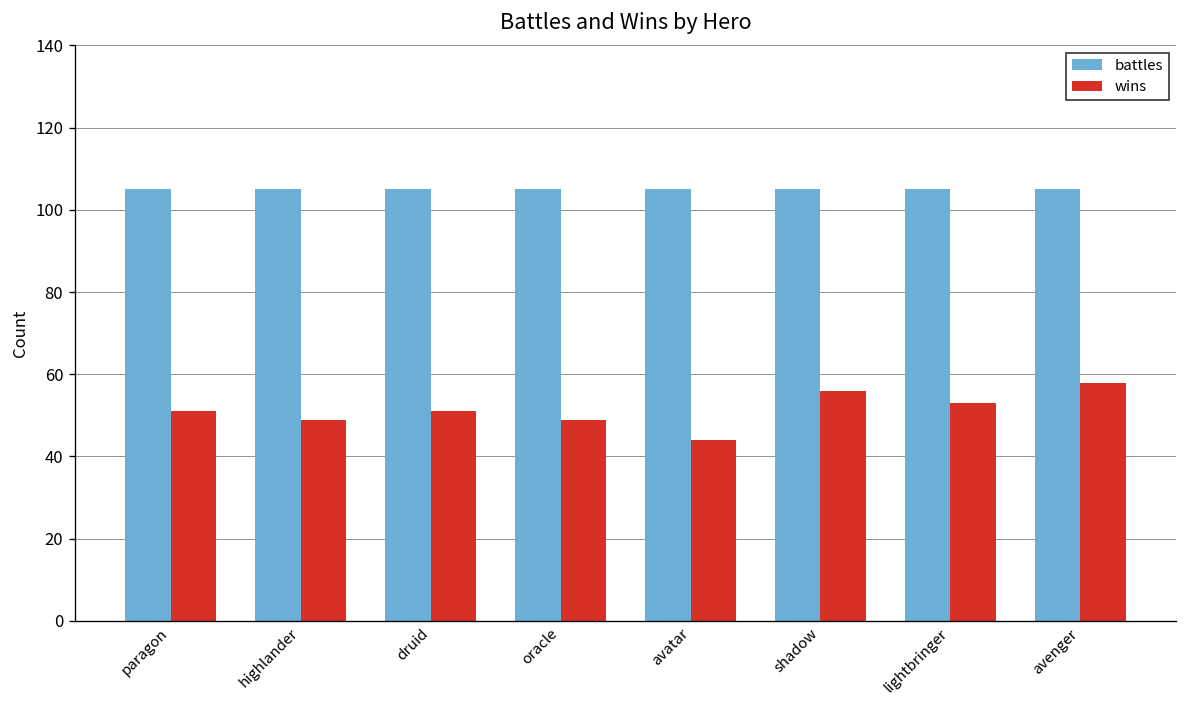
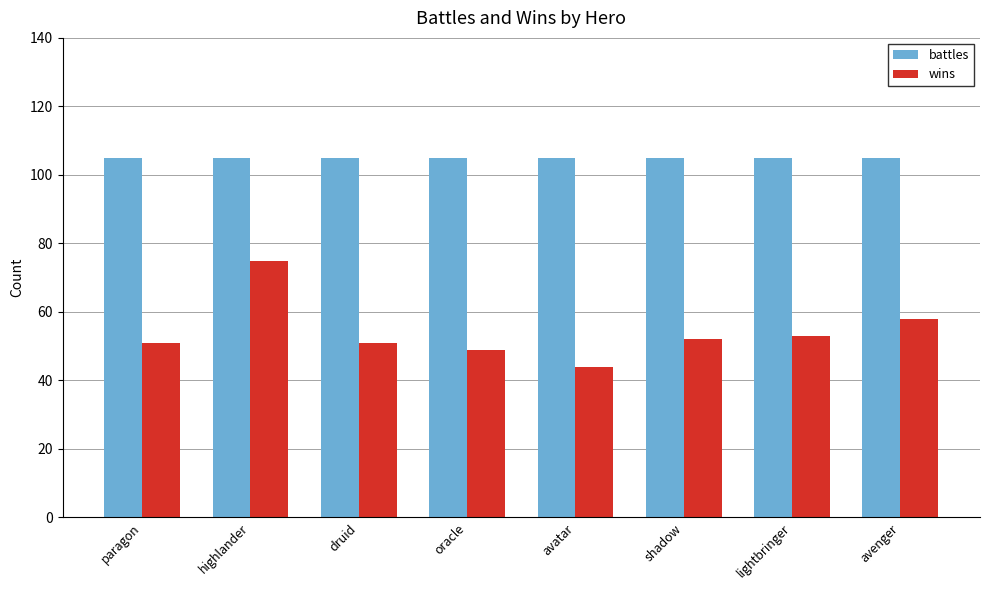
wins, highlander: 49 -> 75
wins, shadow: 56 -> 52
